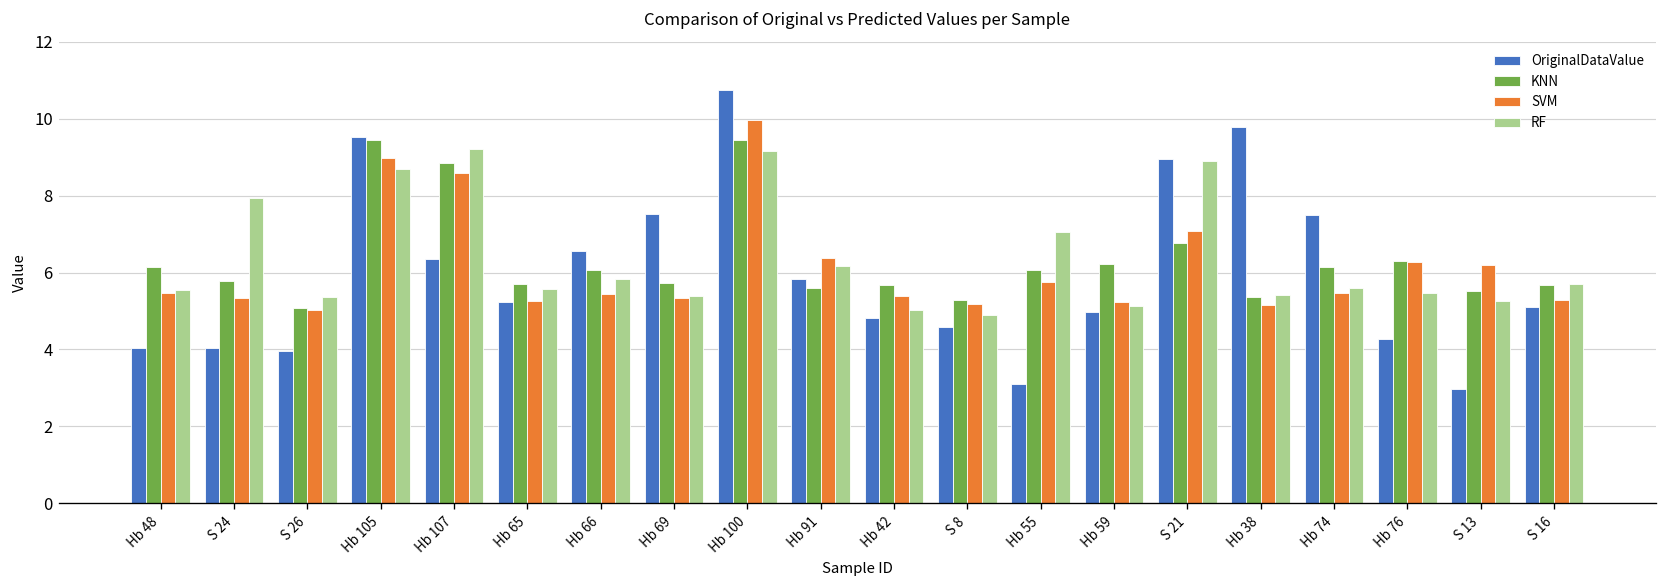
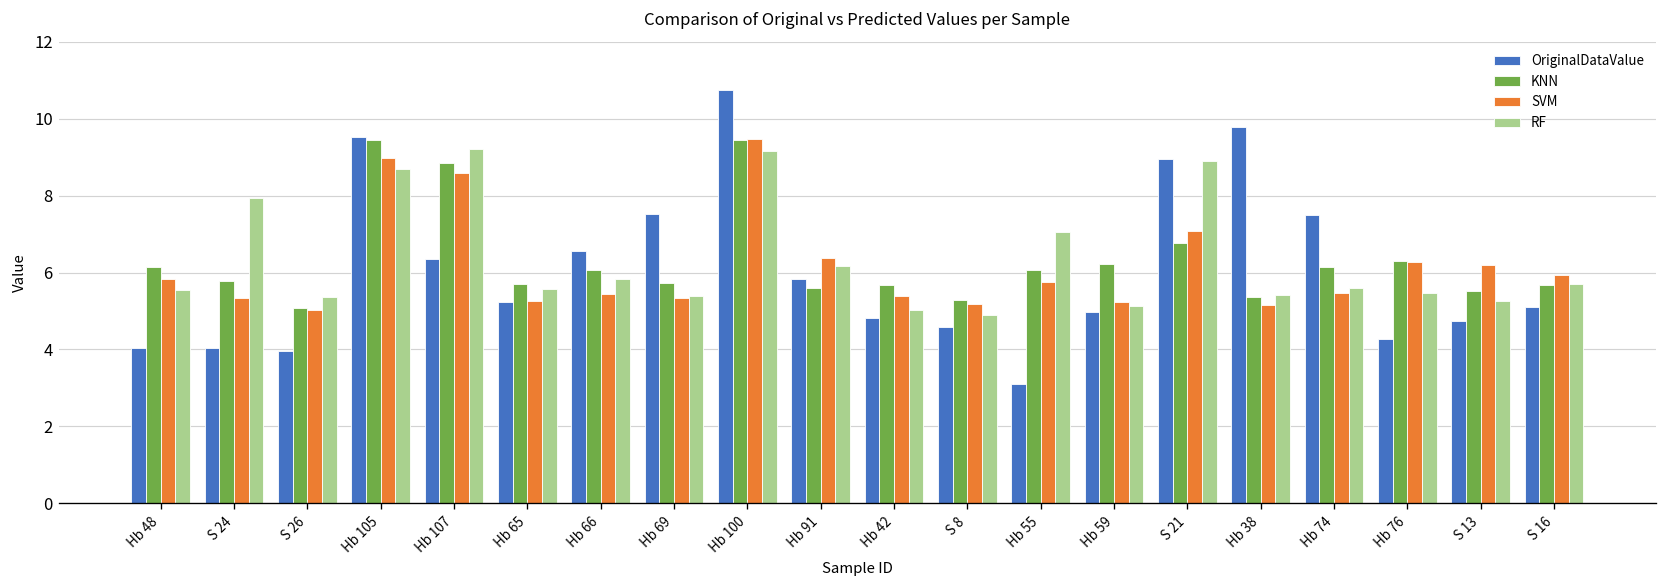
SVM, Hb 48: 5.5 -> 5.8
SVM, Hb 100: 10.0 -> 9.5
OriginalDataValue, S 13: 3.0 -> 4.7
SVM, S 16: 5.3 -> 5.9
